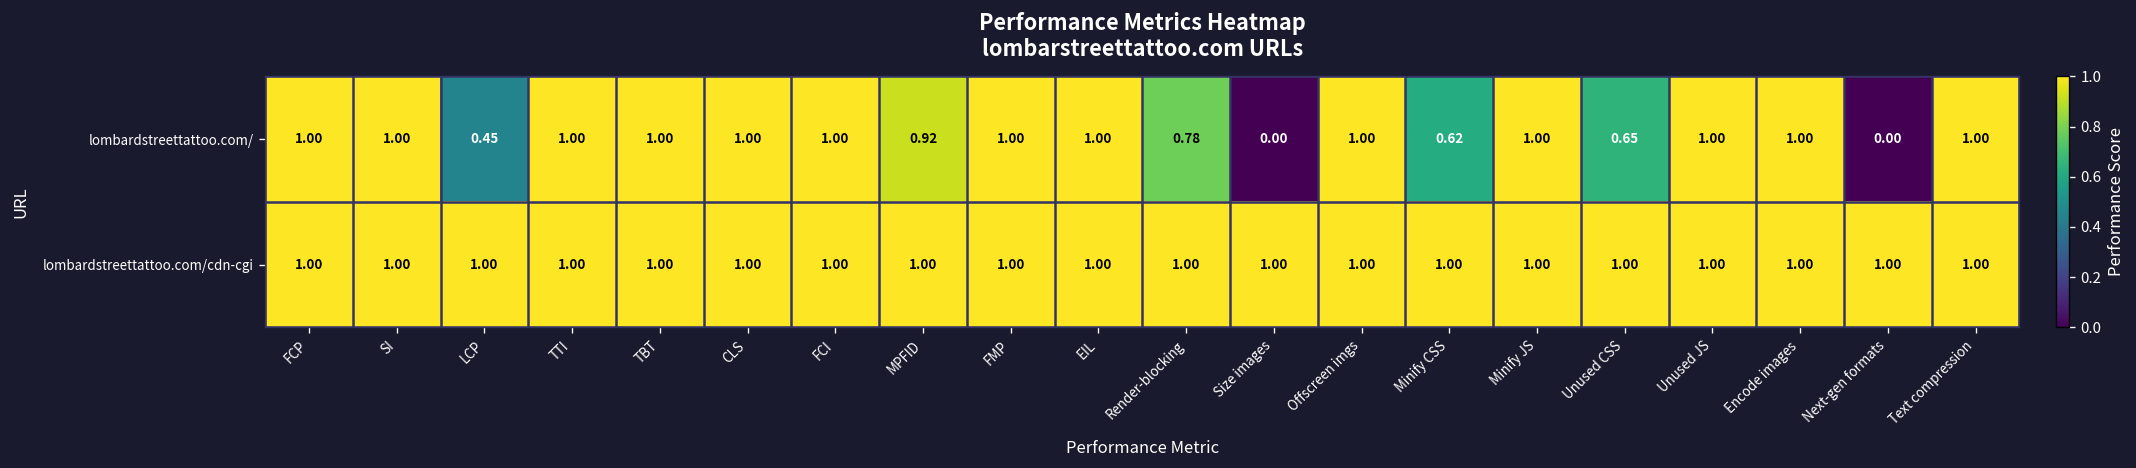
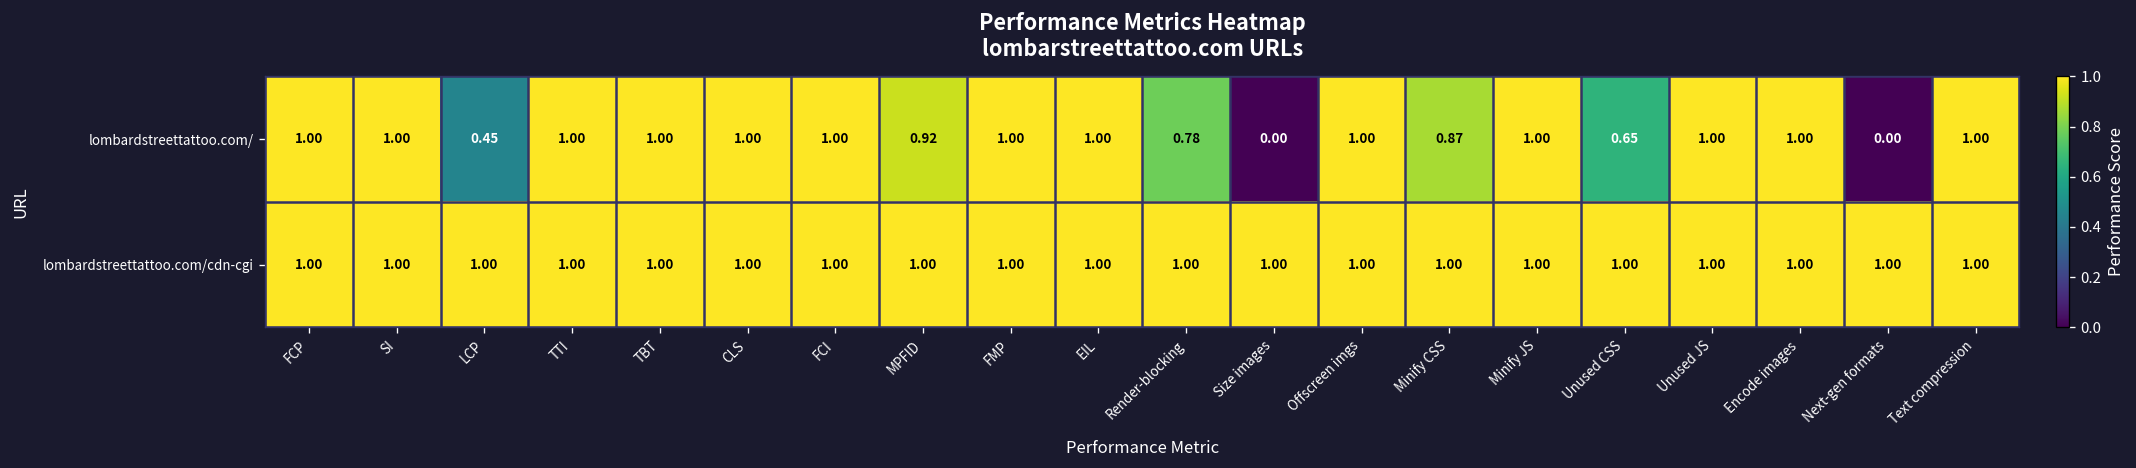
lombardstreettattoo.com/, Minify CSS: 0.62 -> 0.87
